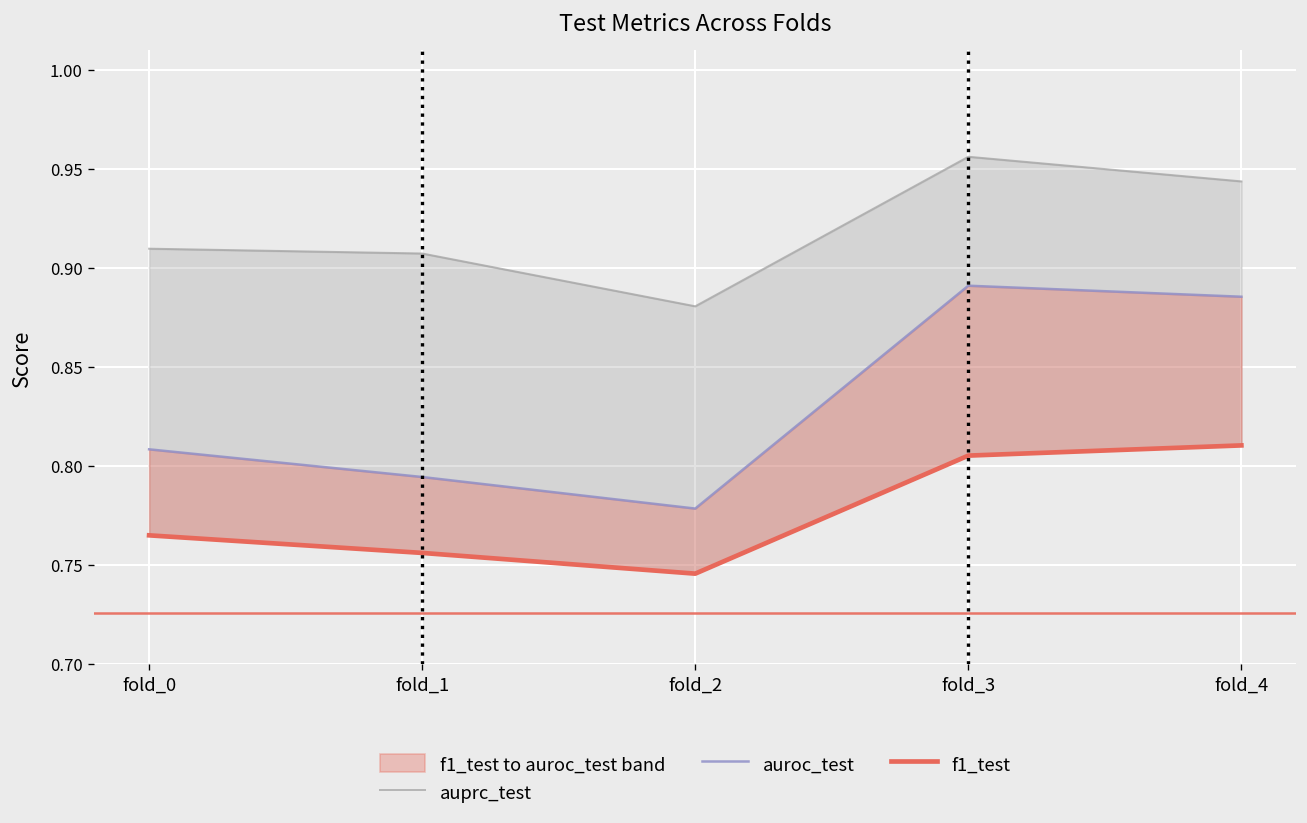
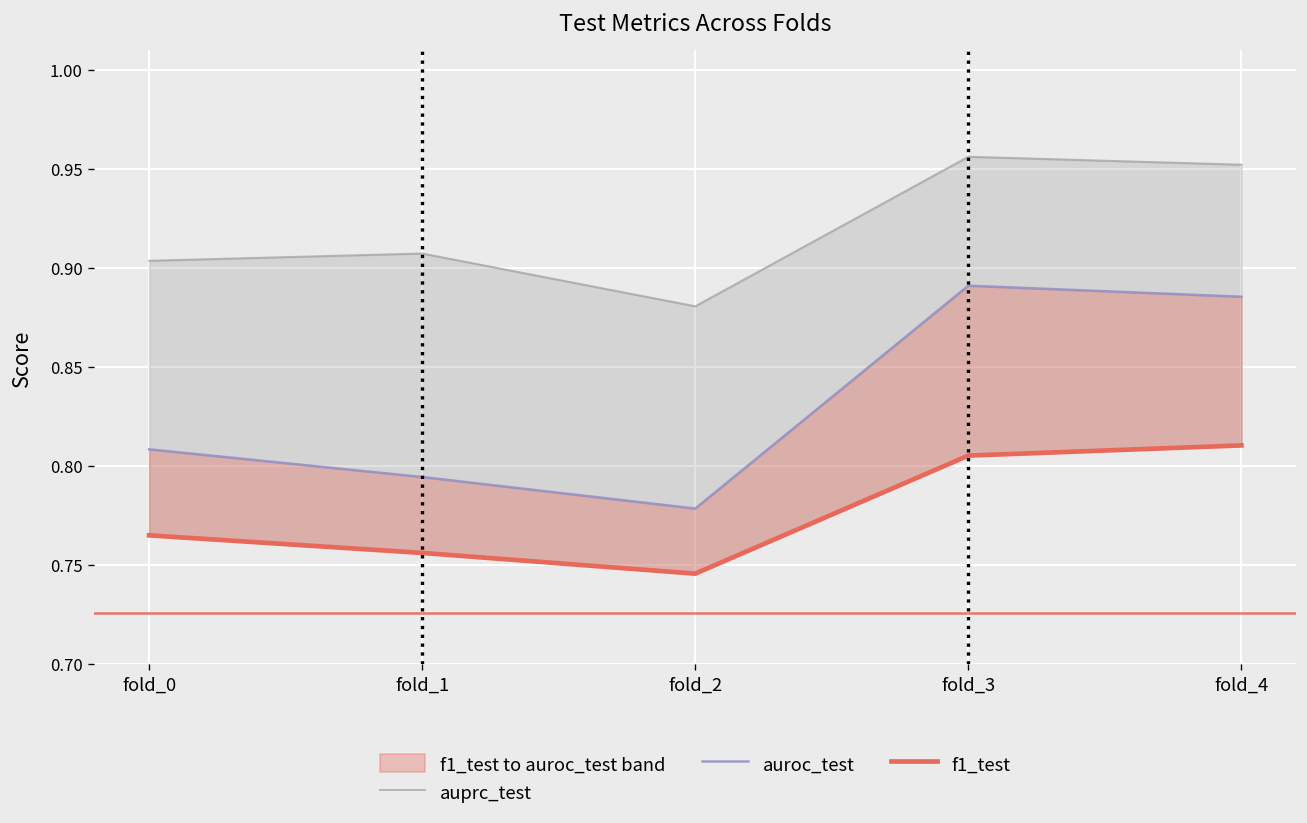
auprc_test, fold_0: 0.910 -> 0.904
auprc_test, fold_4: 0.944 -> 0.952
